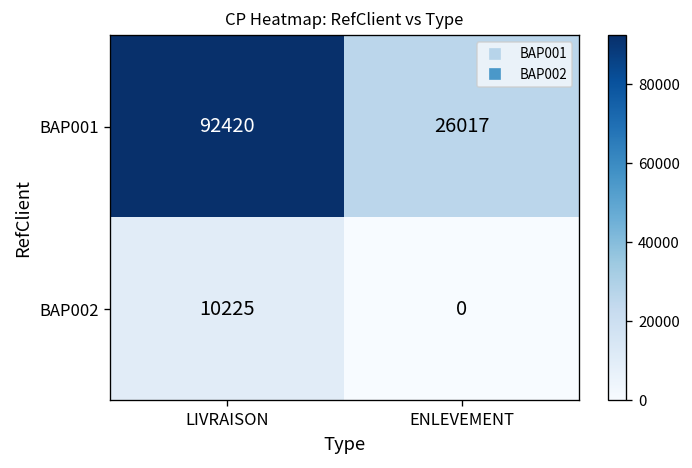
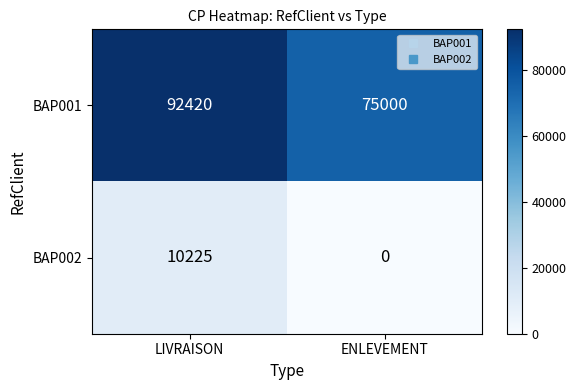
BAP001, ENLEVEMENT: 26017 -> 75000
